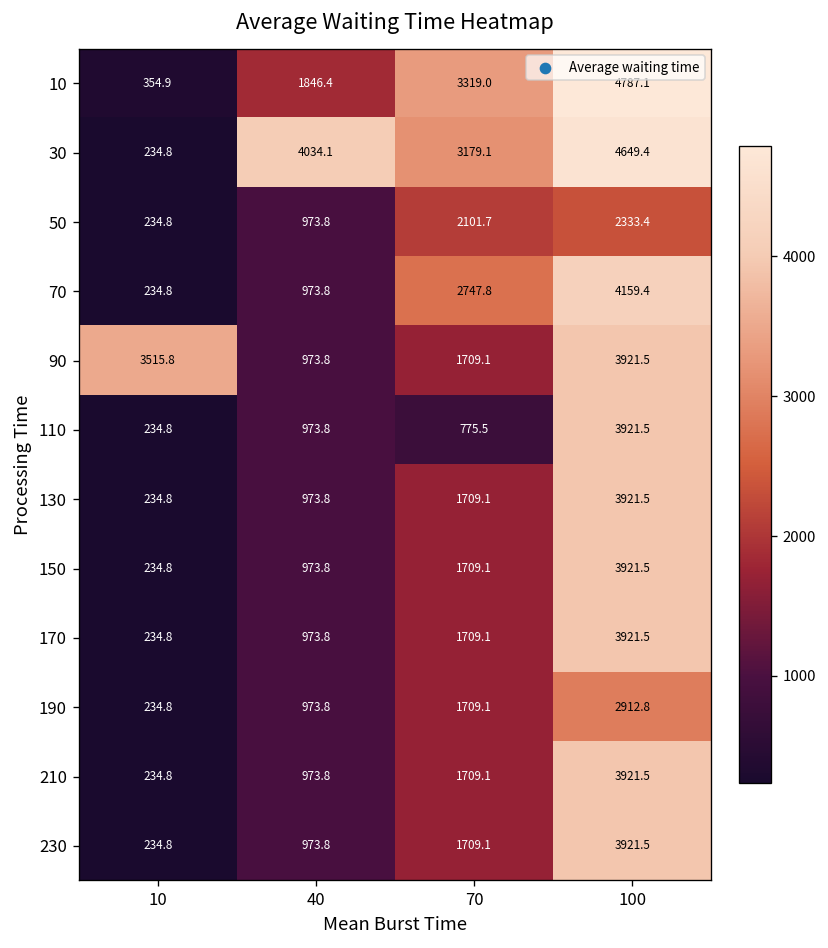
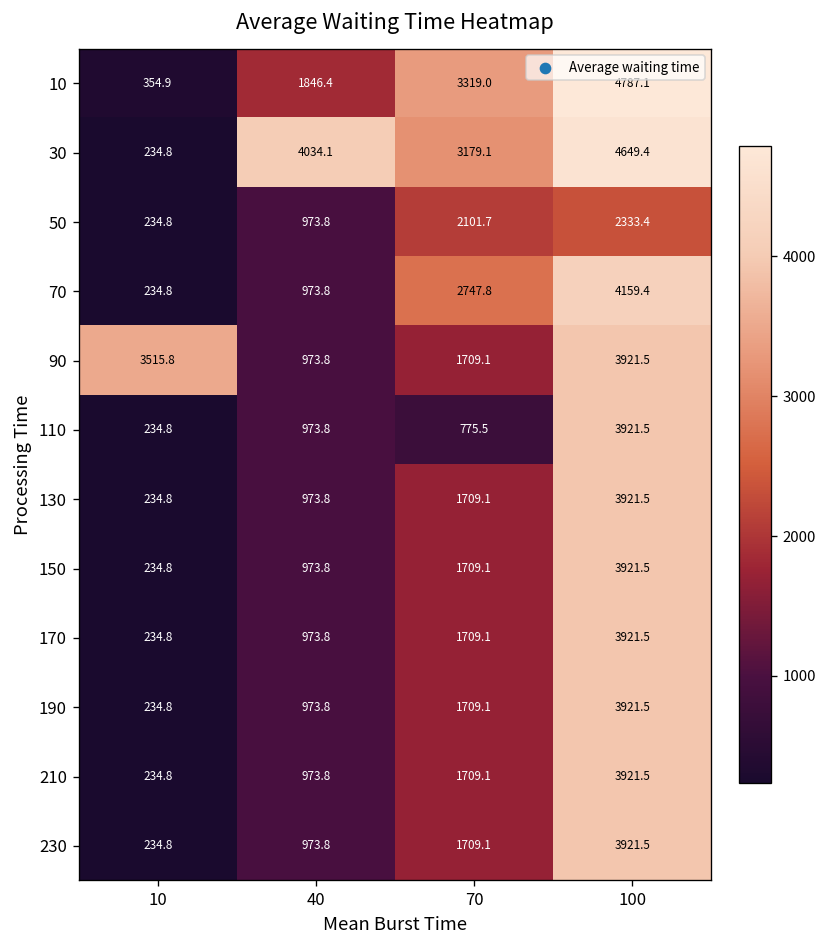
190, 100: 2912.8 -> 3921.5
